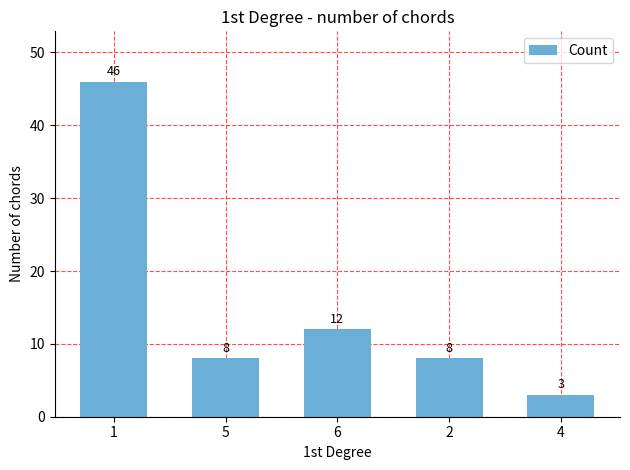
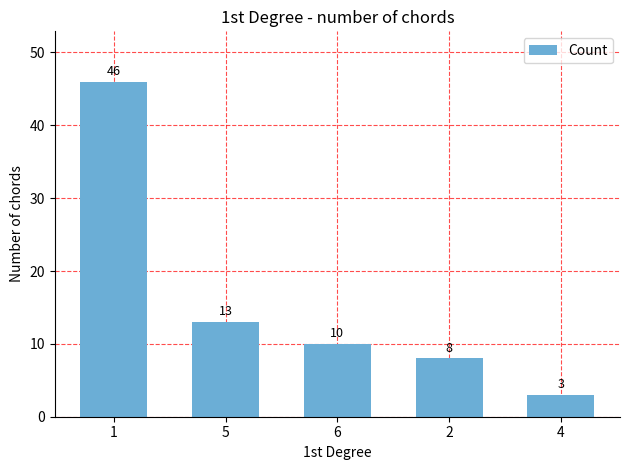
5: 8 -> 13
6: 12 -> 10
